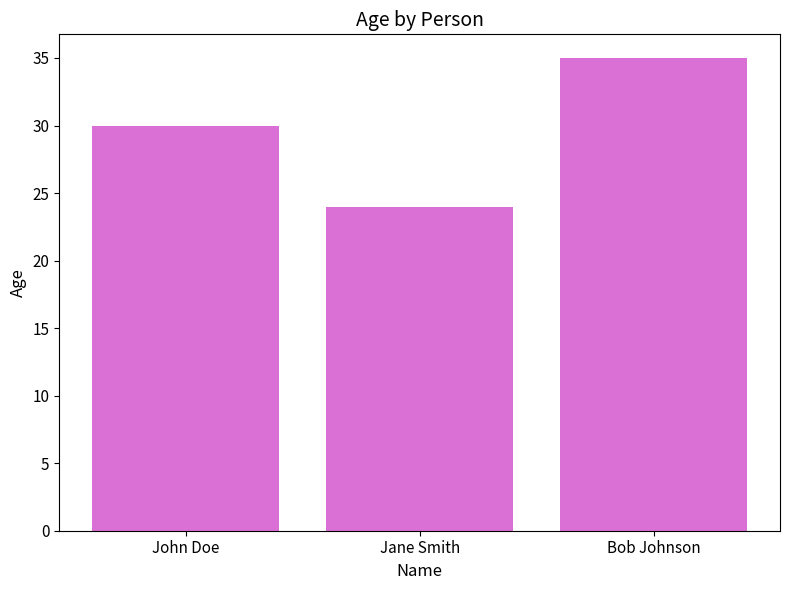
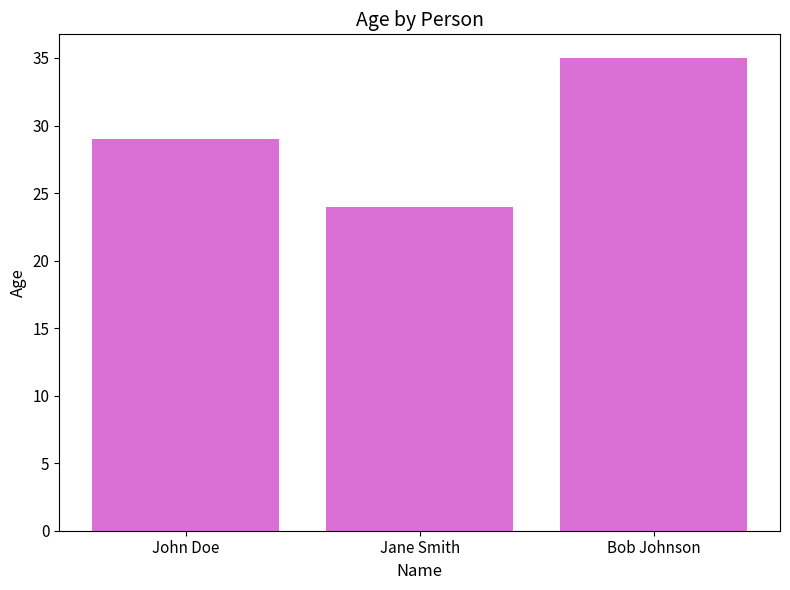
John Doe: 30 -> 29
